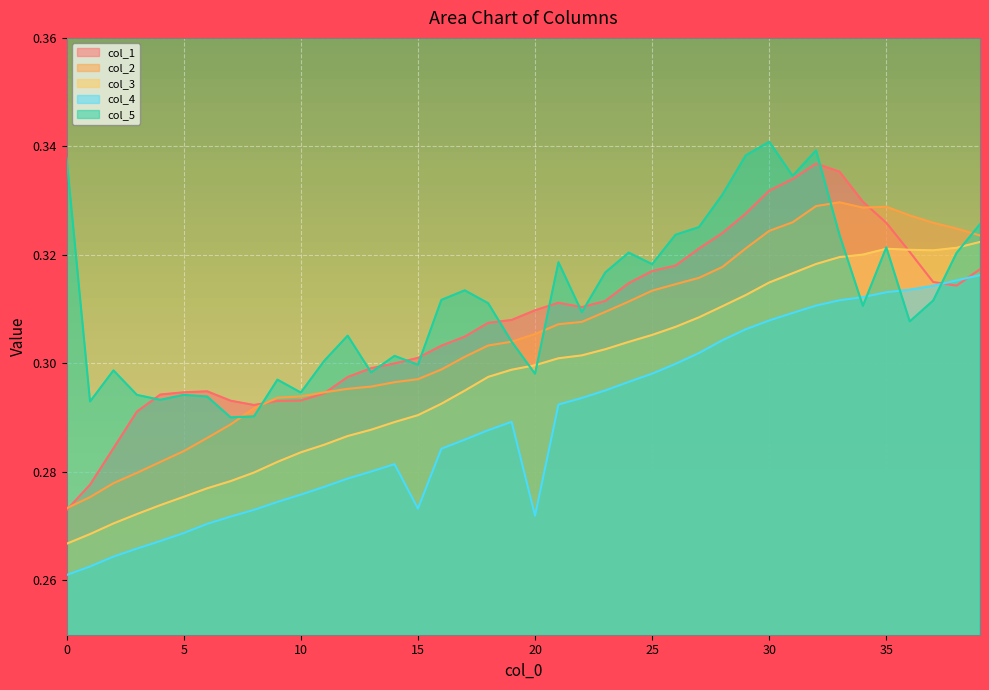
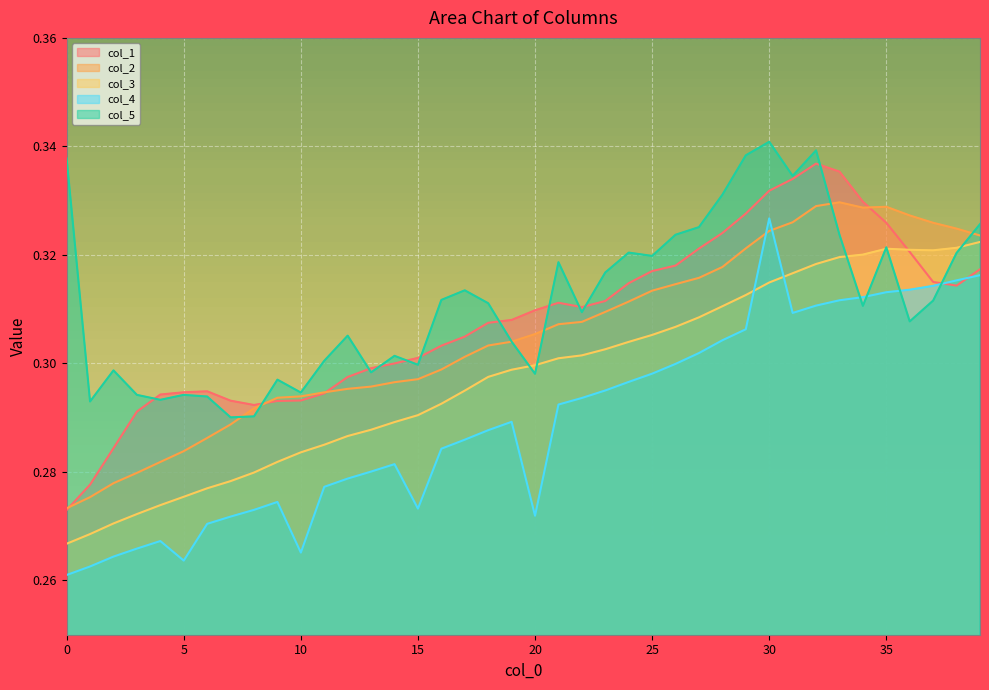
col_4, 5: 0.269 -> 0.264
col_4, 10: 0.276 -> 0.265
col_5, 25: 0.318 -> 0.320
col_4, 30: 0.308 -> 0.327
